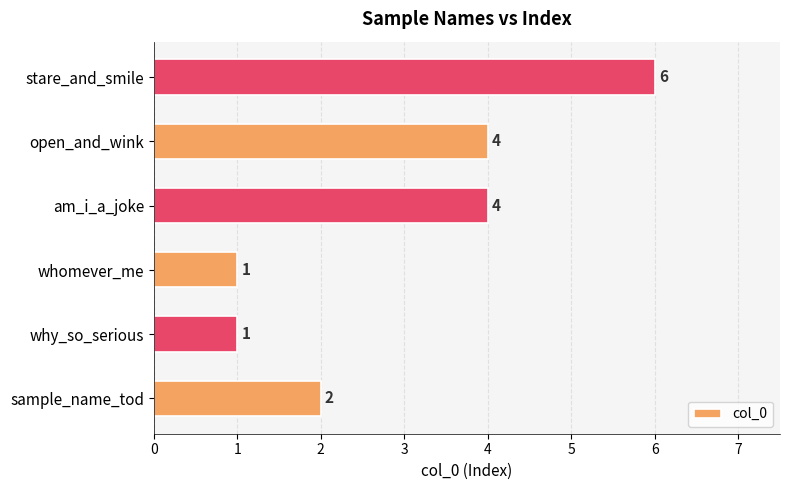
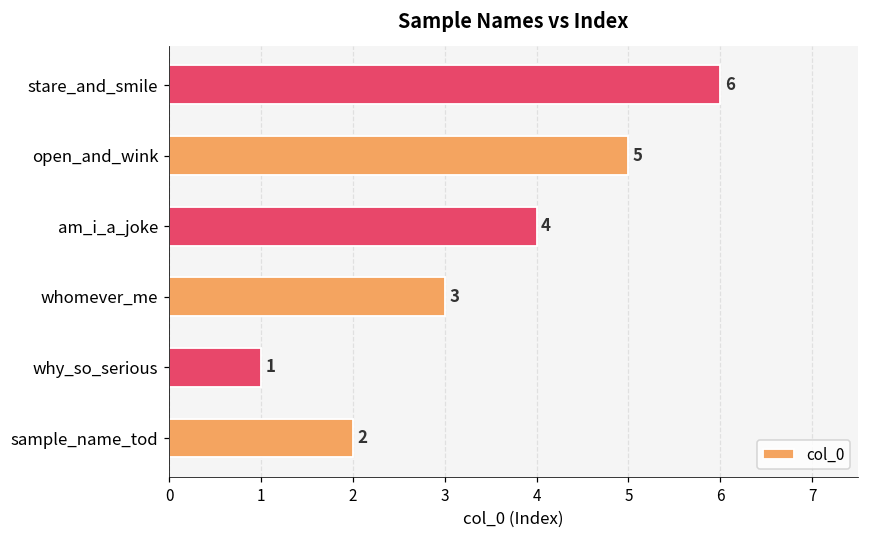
open_and_wink: 4 -> 5
whomever_me: 1 -> 3
